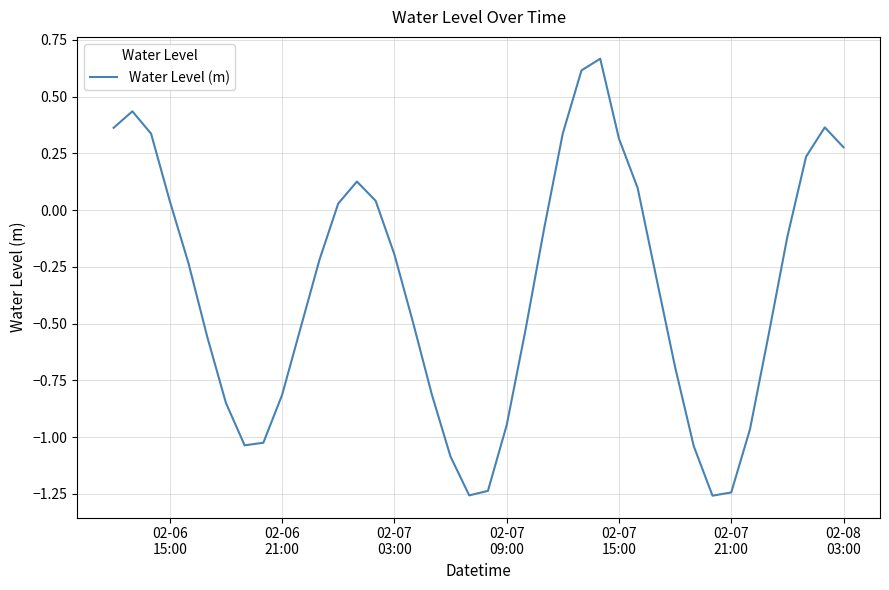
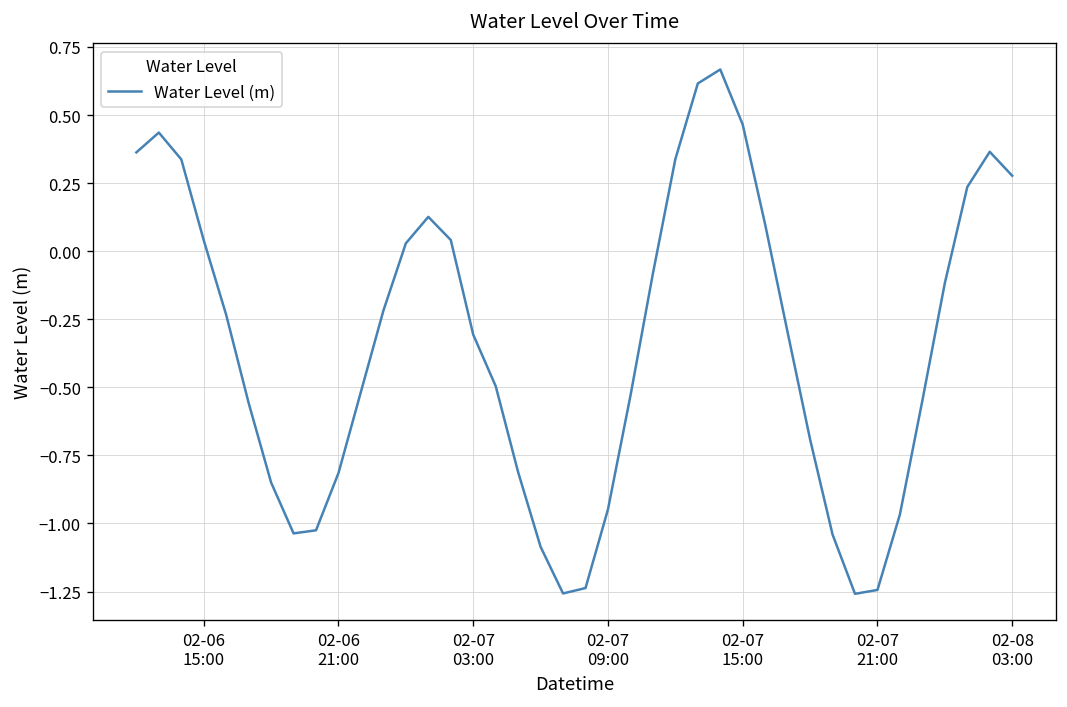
02-07 03:00: -0.19 -> -0.31
02-07 15:00: 0.32 -> 0.46
